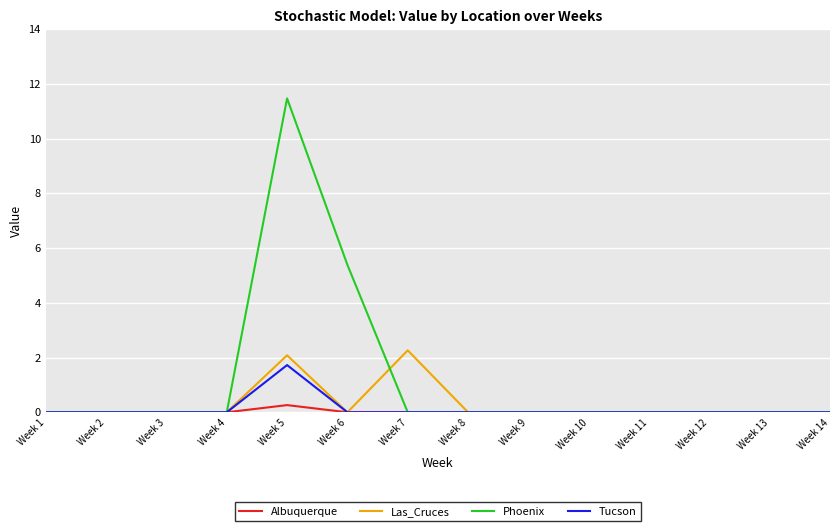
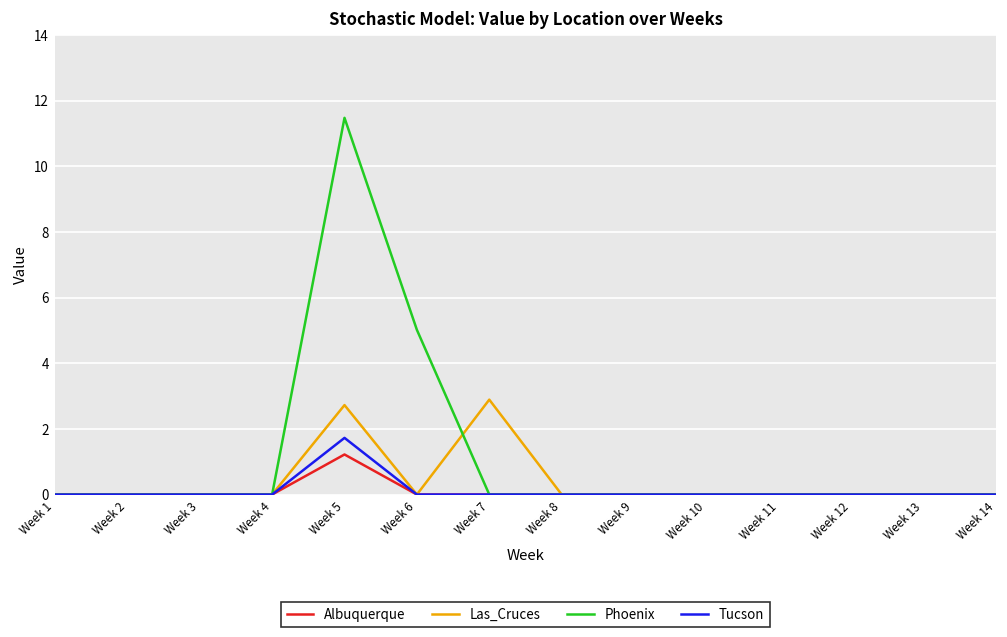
Albuquerque, Week 5: 0.3 -> 1.2
Las_Cruces, Week 5: 2.1 -> 2.7
Phoenix, Week 6: 5.4 -> 5.0
Las_Cruces, Week 7: 2.3 -> 2.9
